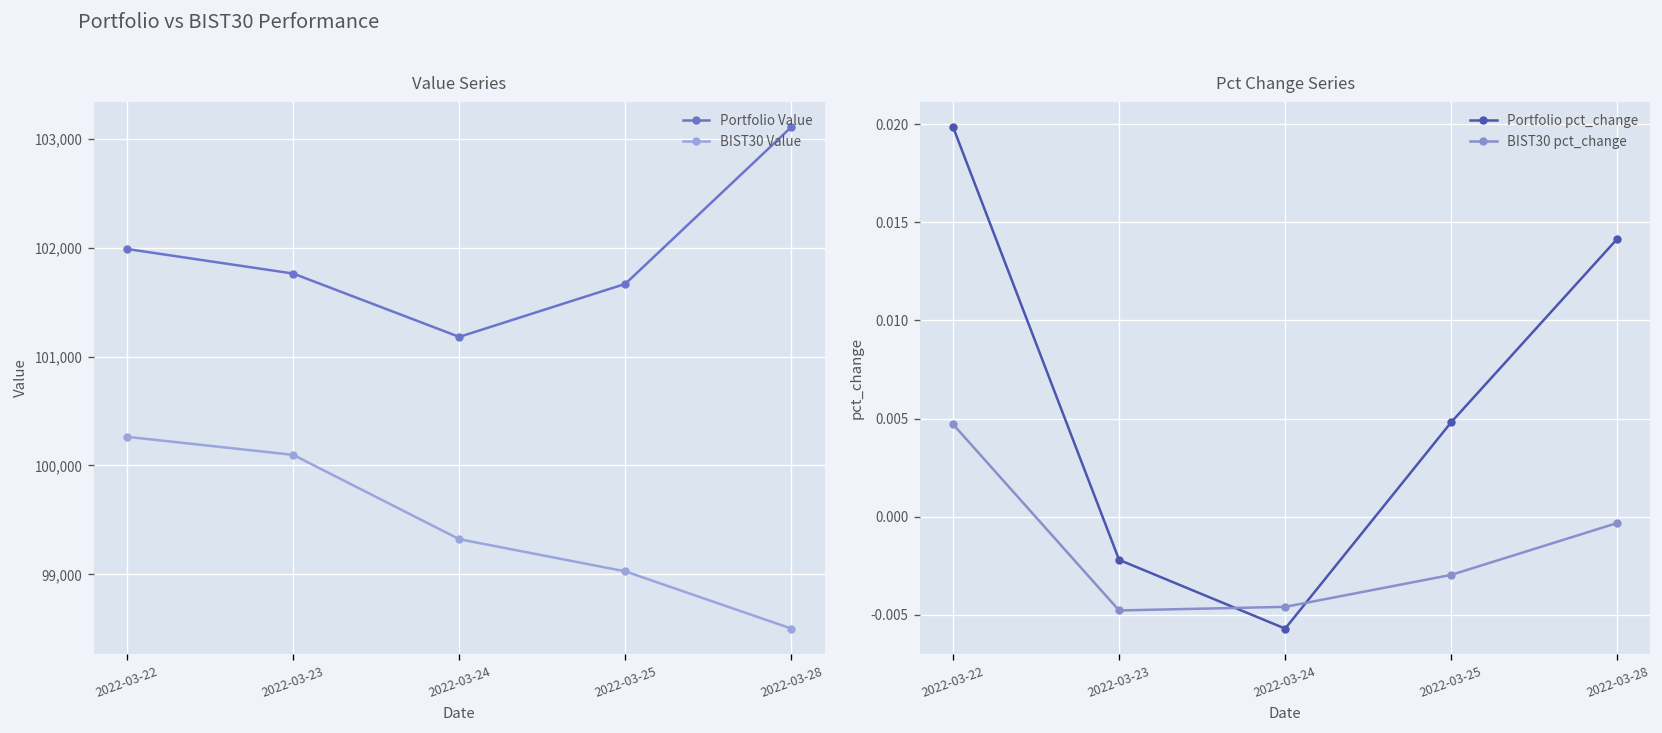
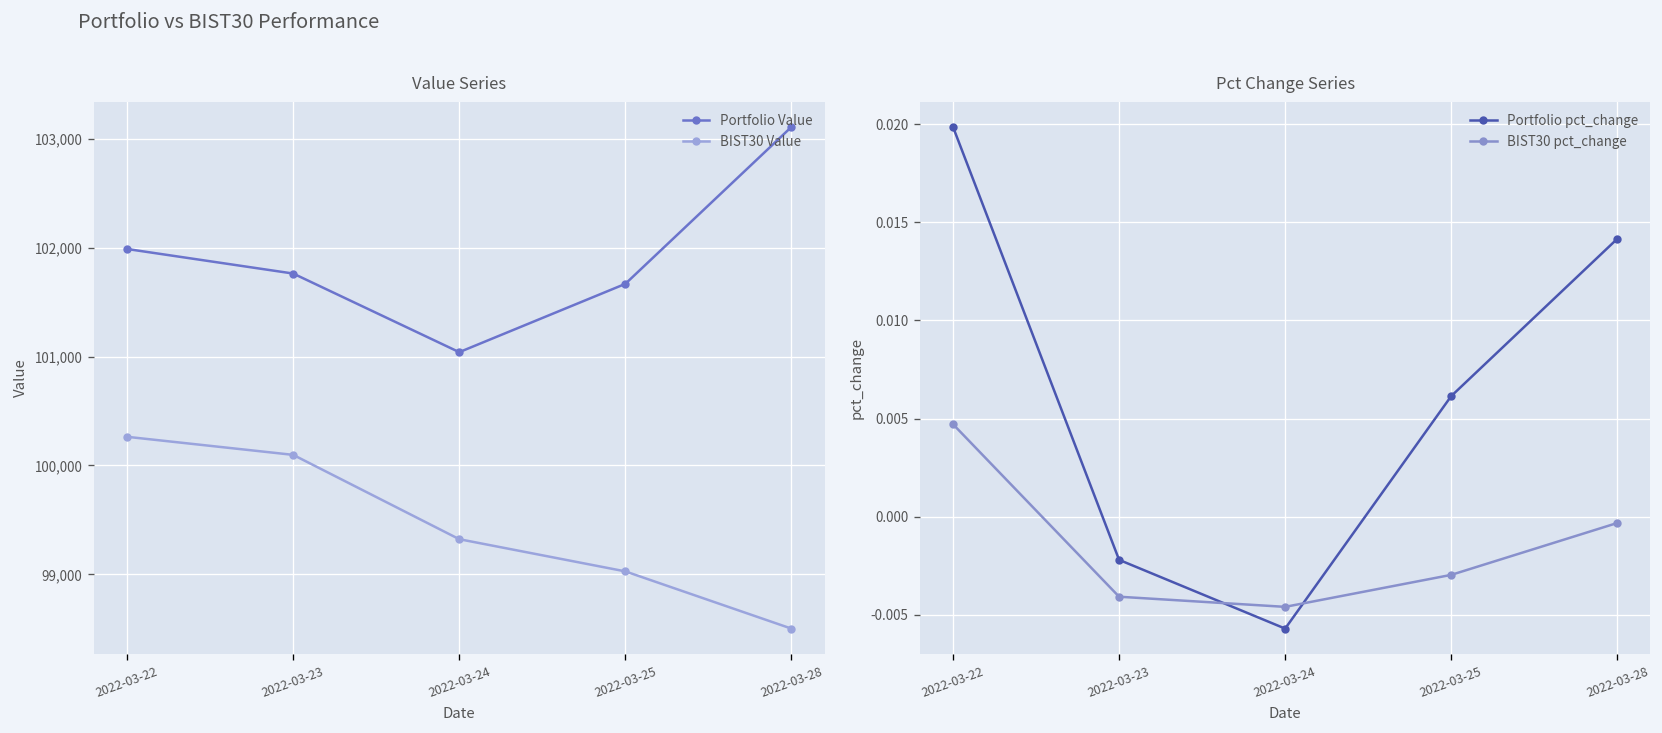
Value Series, Portfolio Value, 2022-03-24: 101,200 -> 101,000
Pct Change Series, BIST30 pct_change, 2022-03-23: -0.0048 -> -0.0041
Pct Change Series, Portfolio pct_change, 2022-03-25: 0.0048 -> 0.0061
